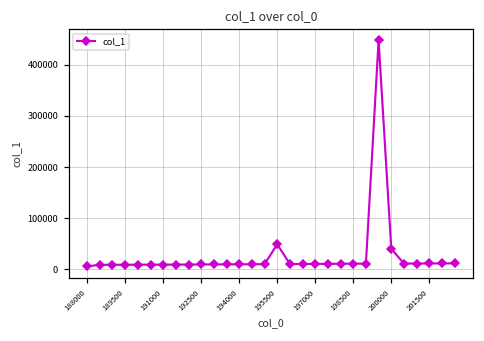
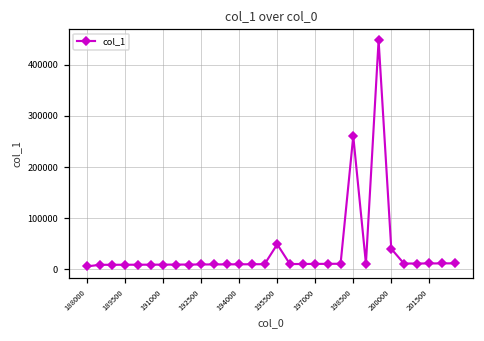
198500: 10000 -> 260000
